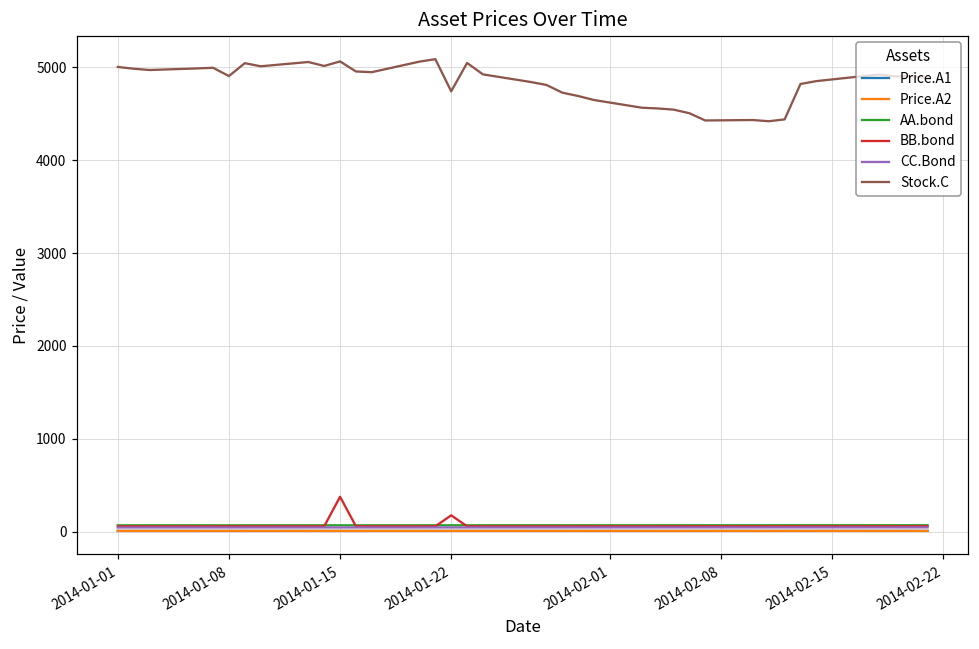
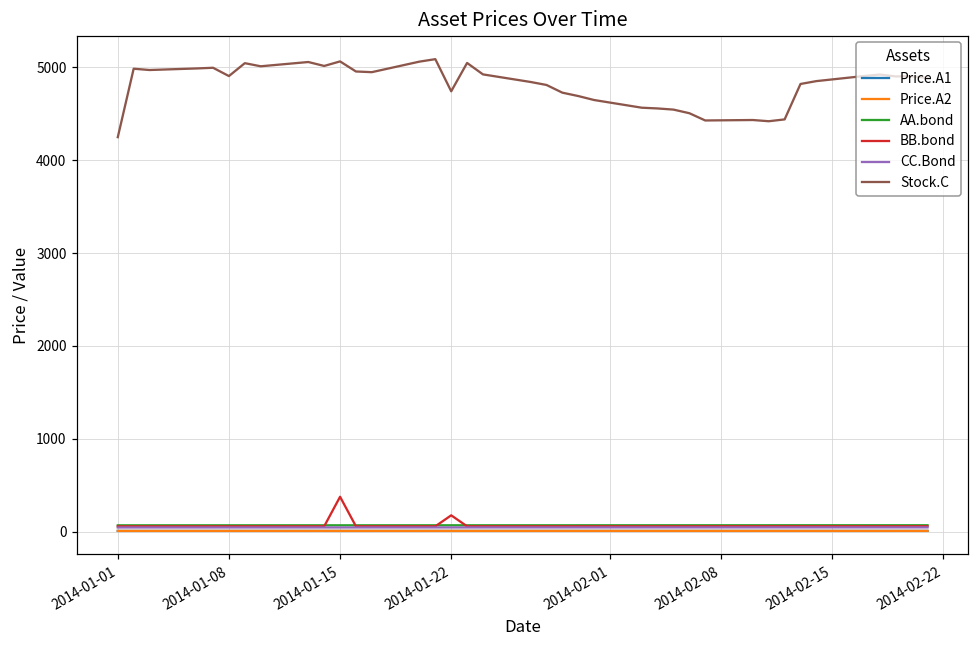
Stock.C, 2014-01-01: 5000 -> 4200
